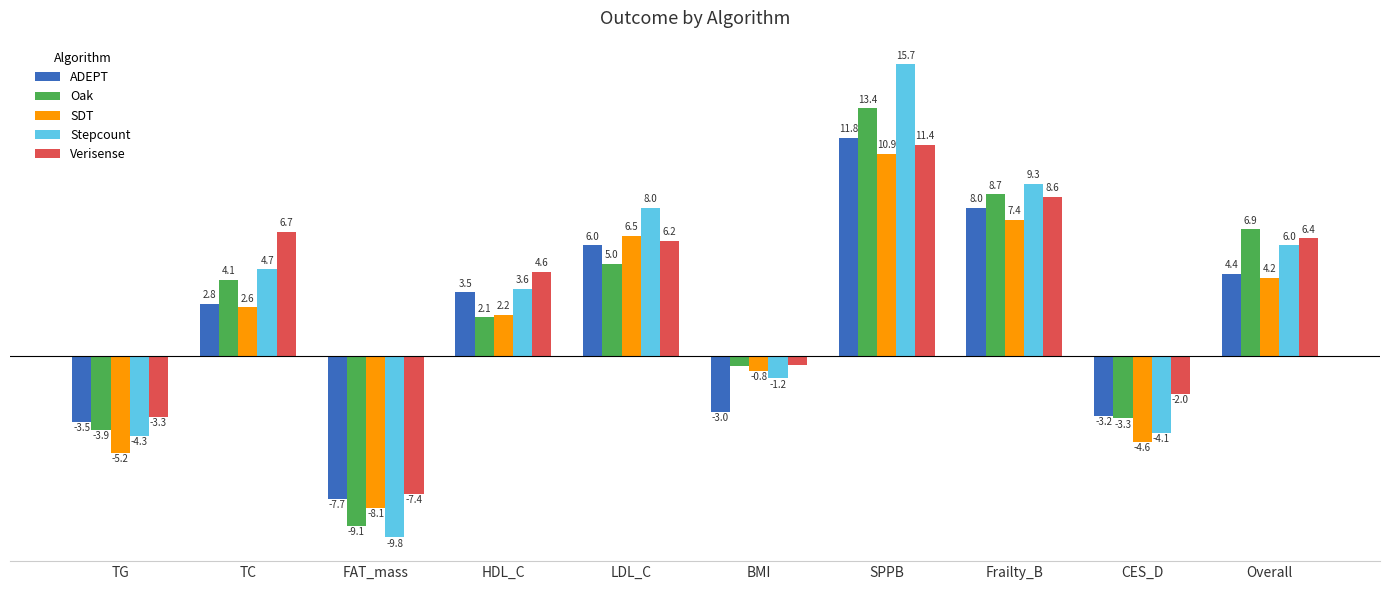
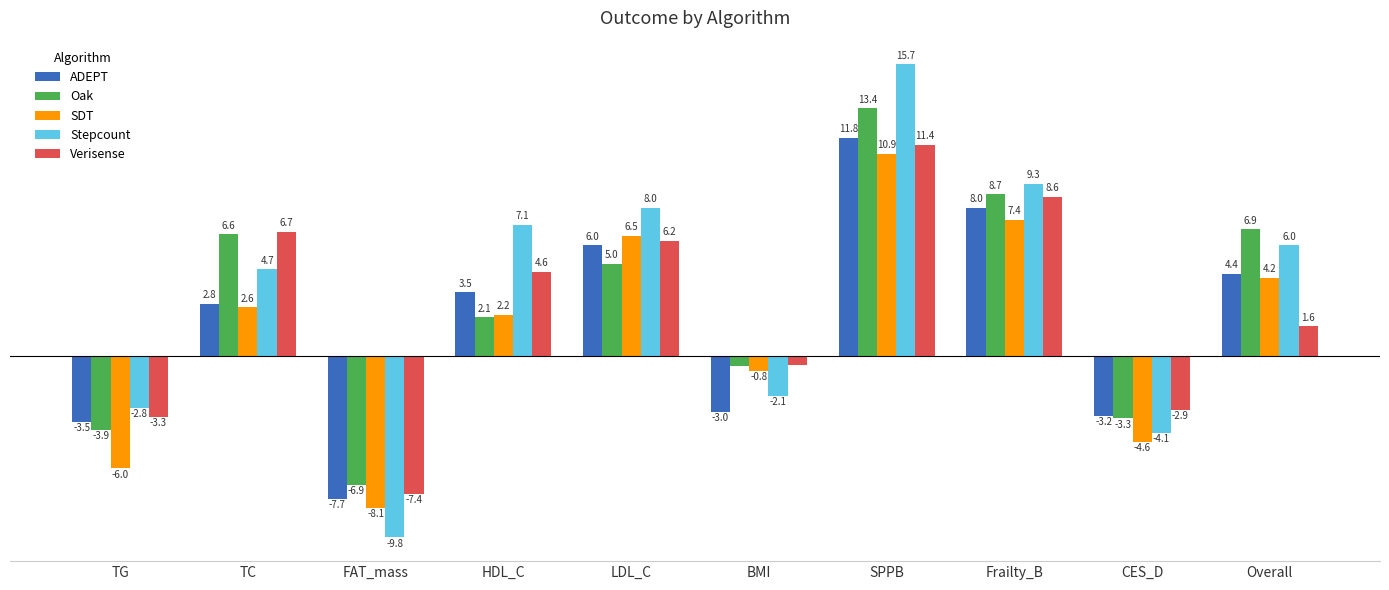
SDT, TG: -5.2 -> -6.0
Stepcount, TG: -4.3 -> -2.8
Oak, TC: 4.1 -> 6.6
Oak, FAT_mass: -9.1 -> -6.9
Stepcount, HDL_C: 3.6 -> 7.1
Stepcount, BMI: -1.2 -> -2.1
Verisense, CES_D: -2.0 -> -2.9
Verisense, Overall: 6.4 -> 1.6
